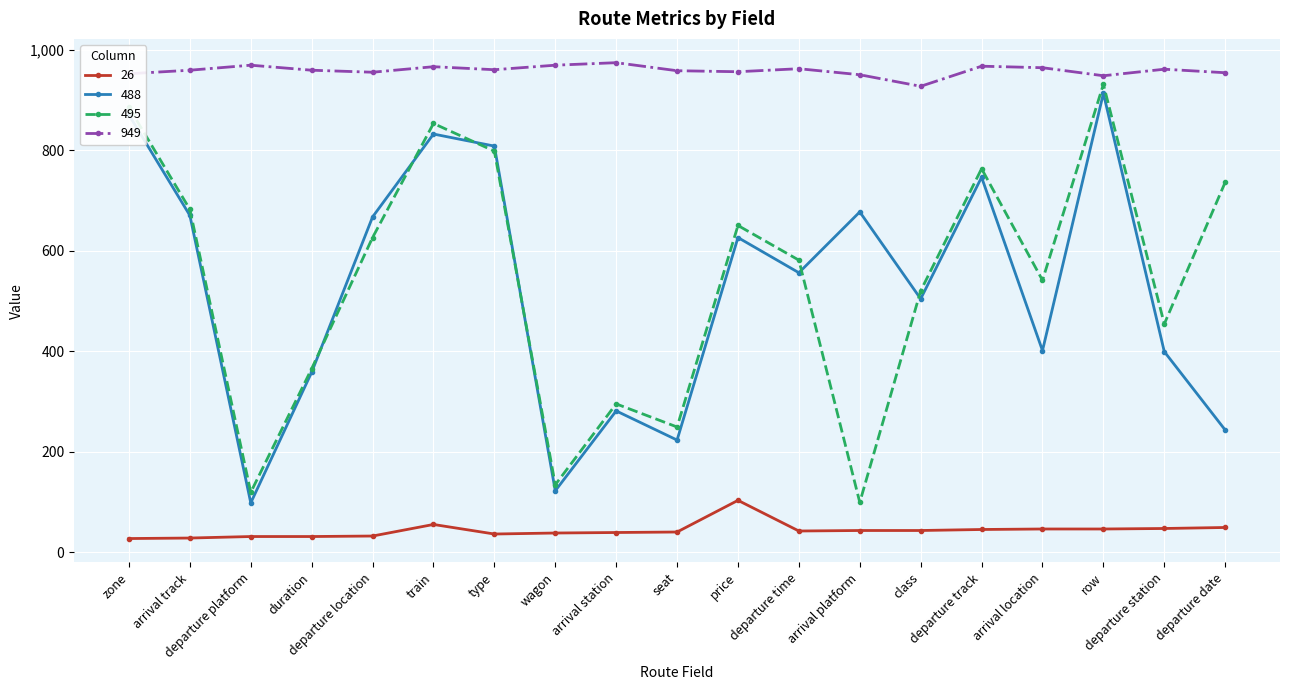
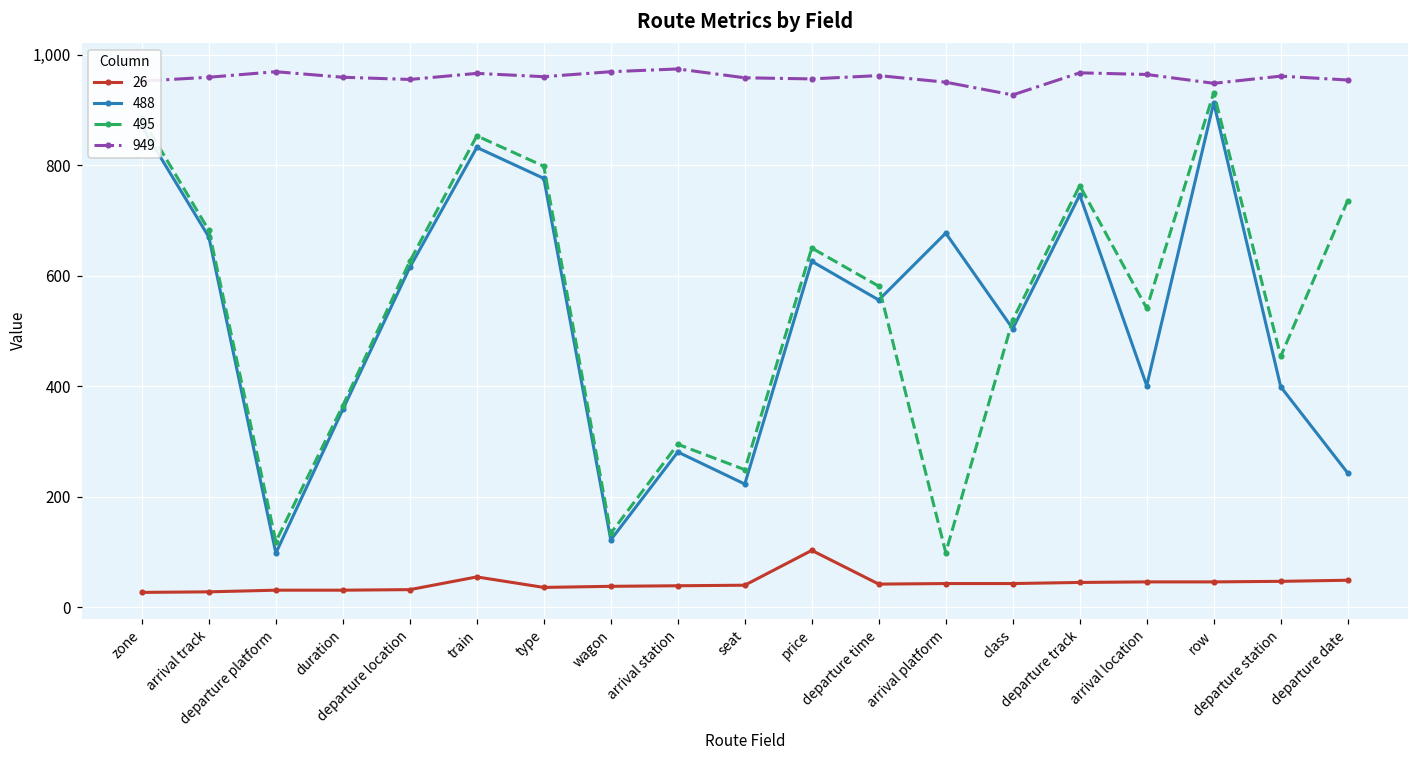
488, departure location: 670 -> 620
488, type: 810 -> 780
